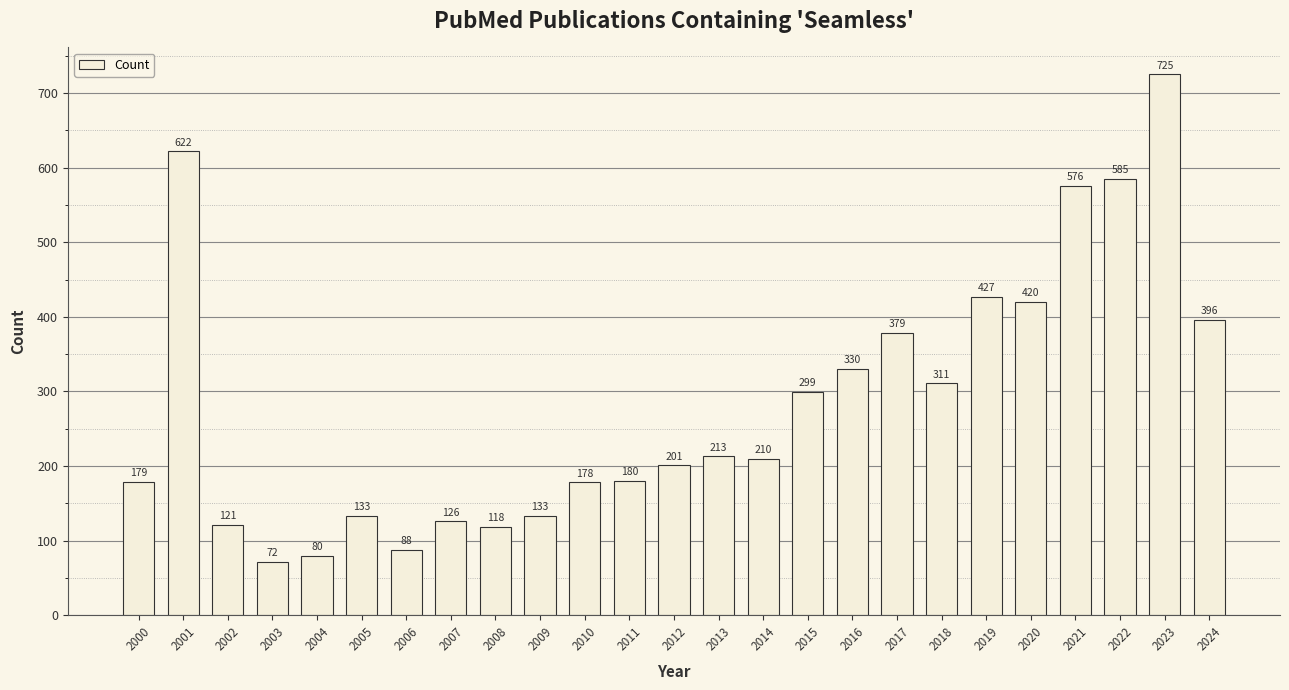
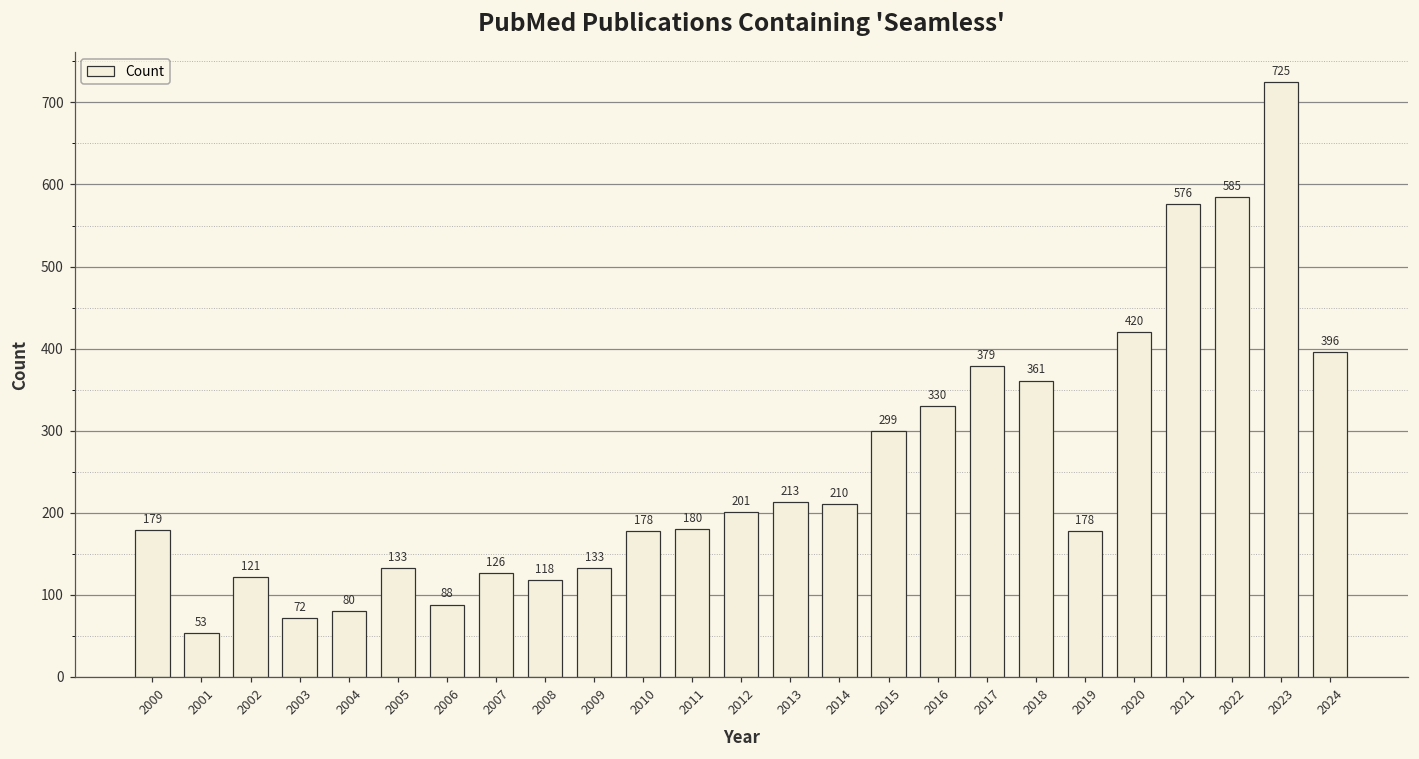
2001: 622 -> 53
2018: 311 -> 361
2019: 427 -> 178
